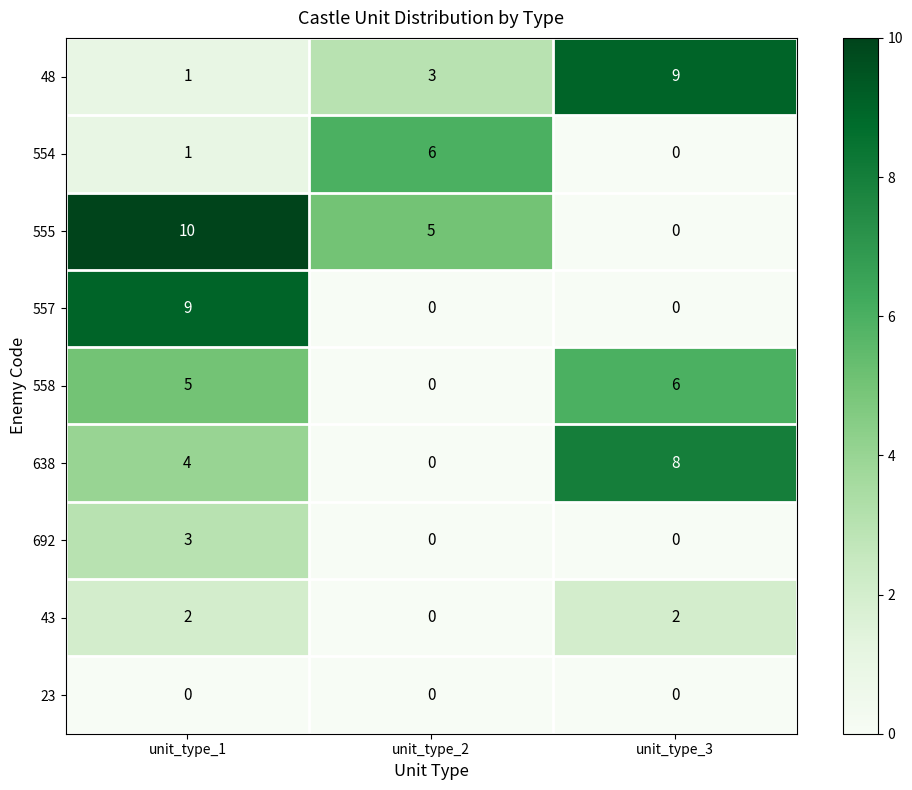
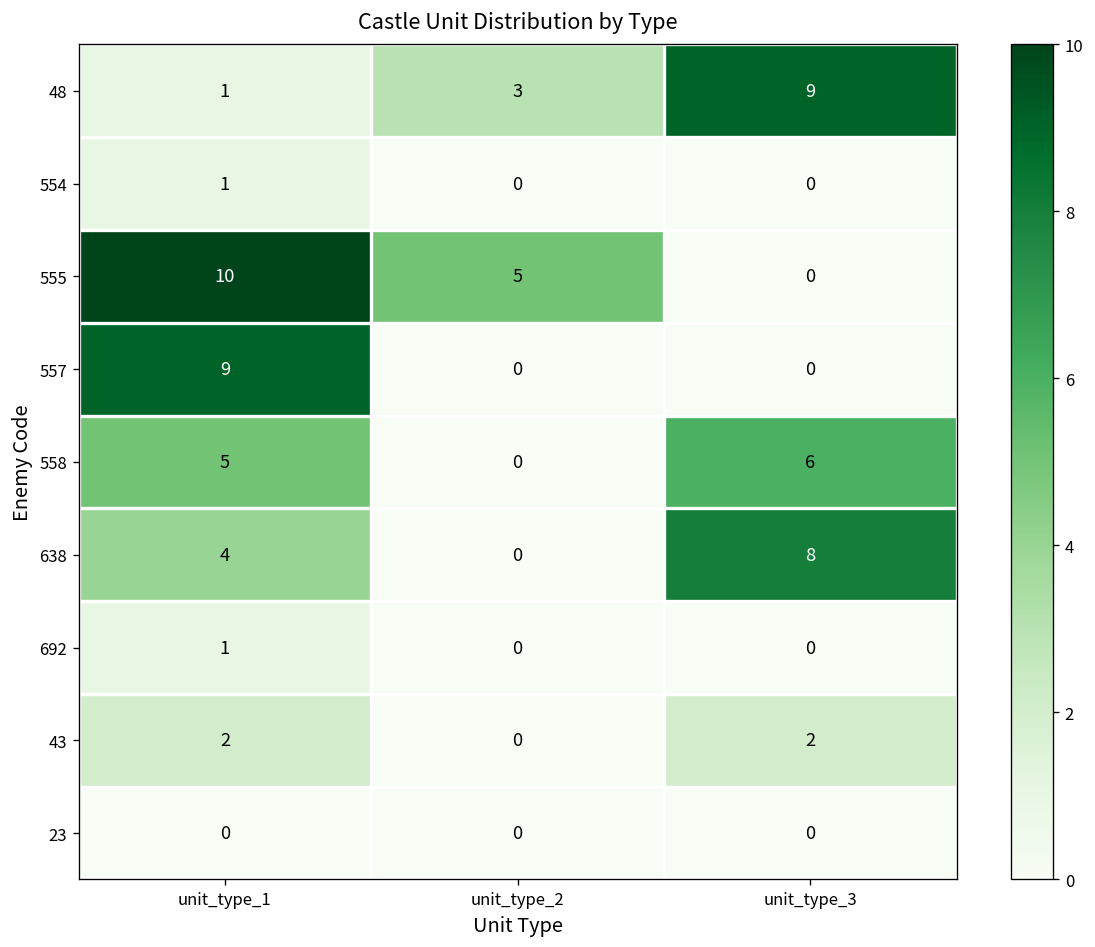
554, unit_type_2: 6 -> 0
692, unit_type_1: 3 -> 1
